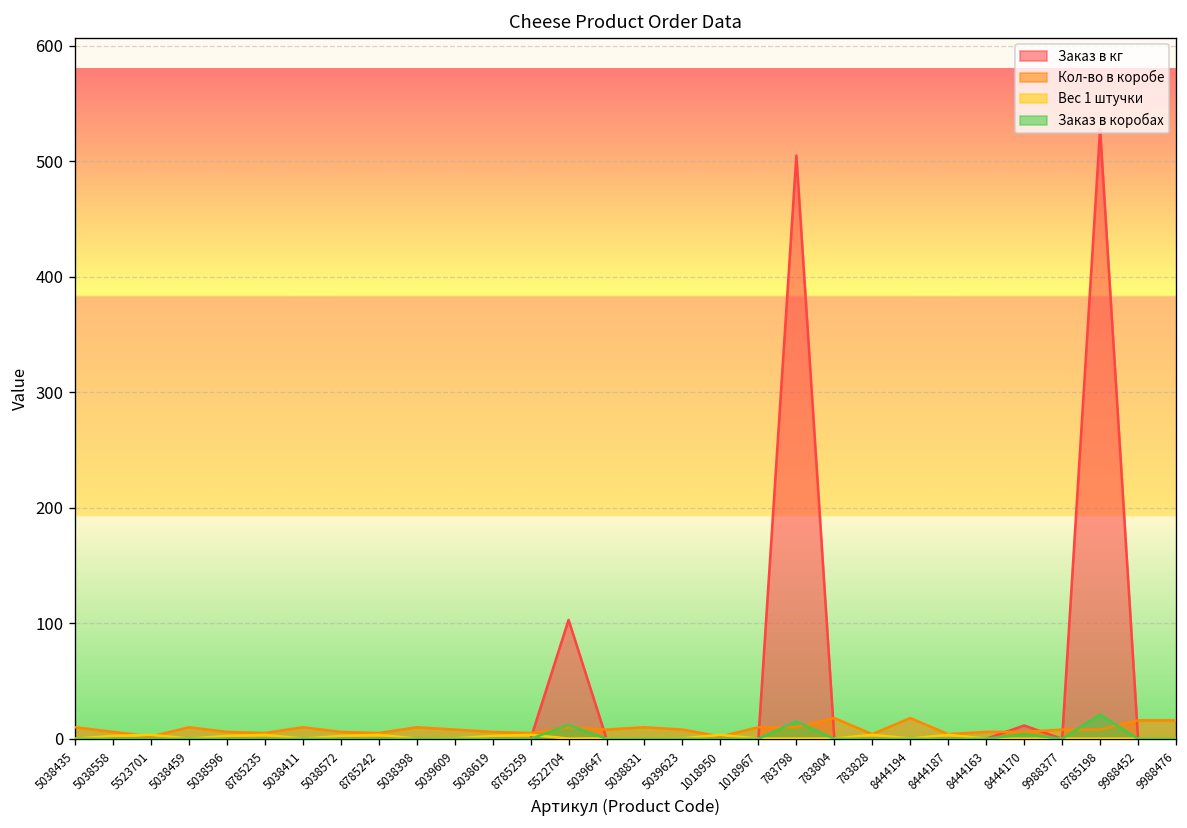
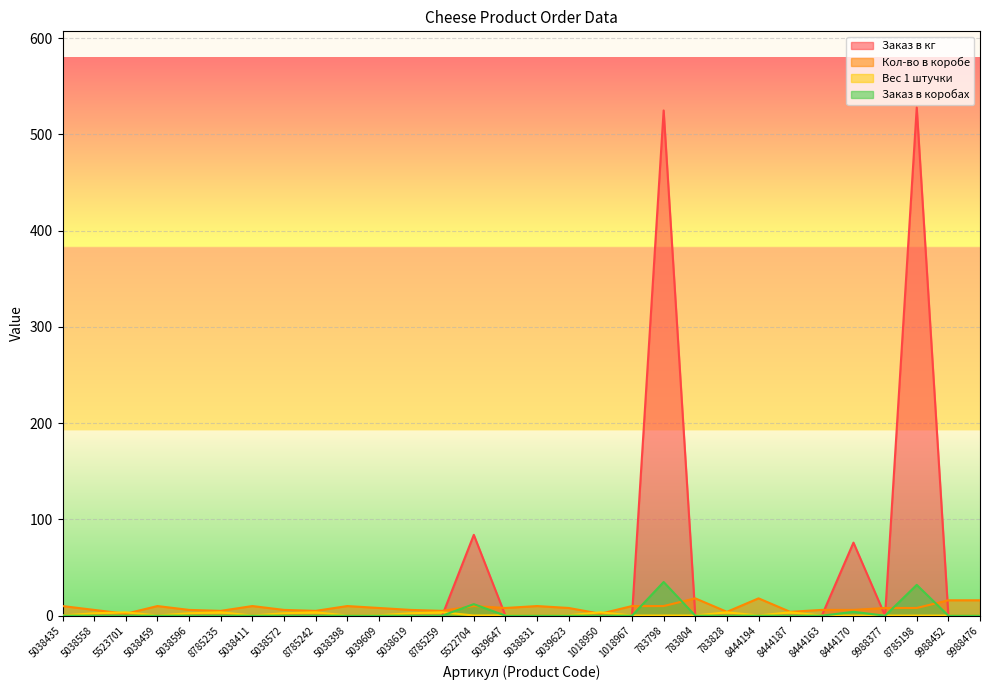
Заказ в кг, 5522704: 100 -> 80
Заказ в кг, 783798: 510 -> 530
Заказ в коробах, 783798: 20 -> 40
Заказ в кг, 8444170: 10 -> 80
Заказ в коробах, 8785198: 20 -> 30
